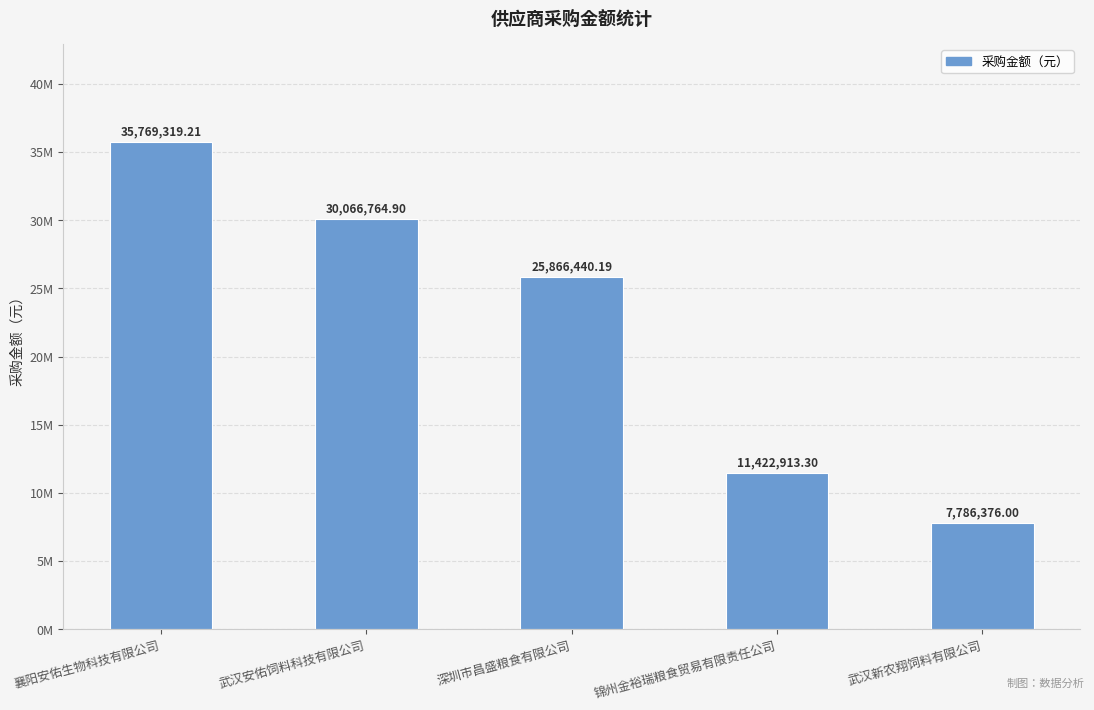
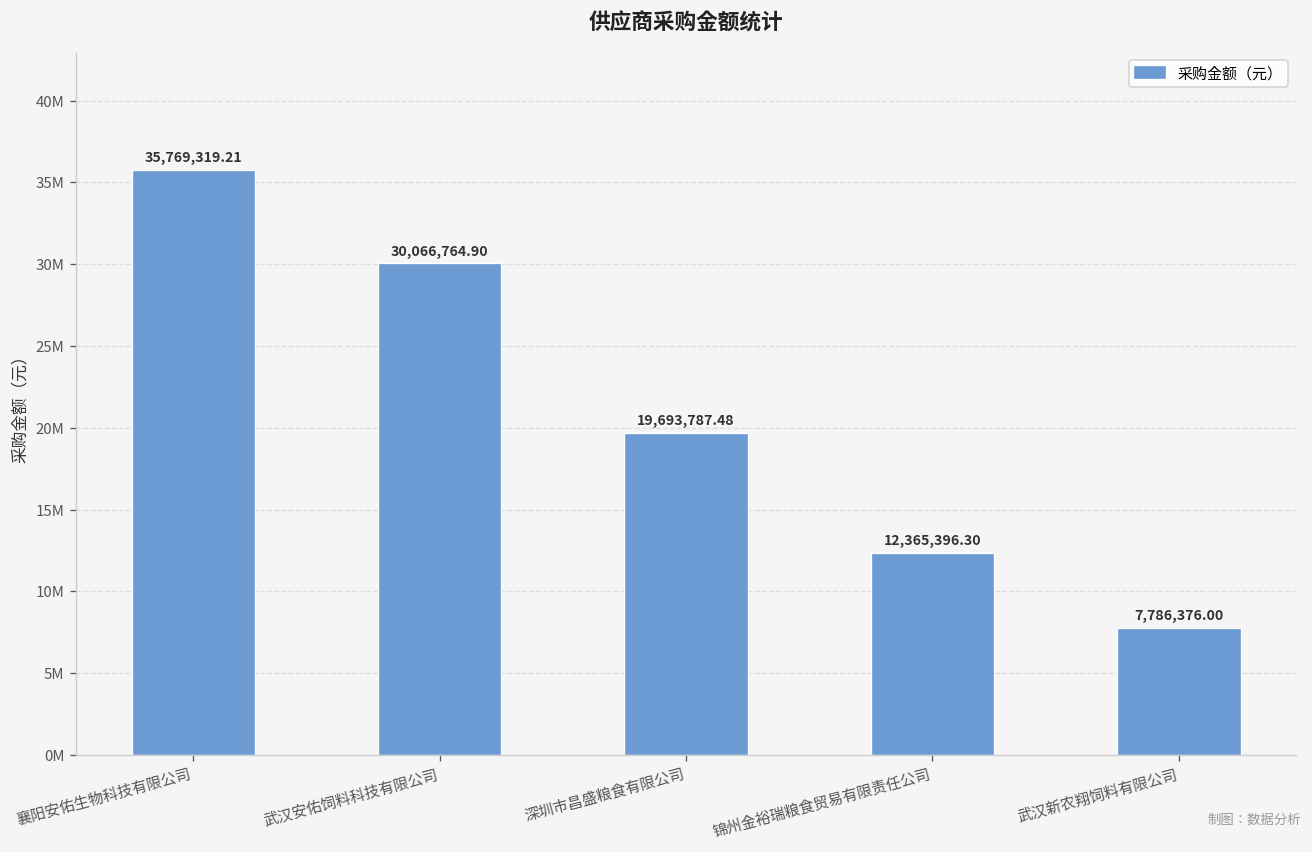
深圳市昌盛粮食有限公司: 25,866,440.19 -> 19,693,787.48
锦州金裕瑞粮食贸易有限责任公司: 11,422,913.30 -> 12,365,396.30
